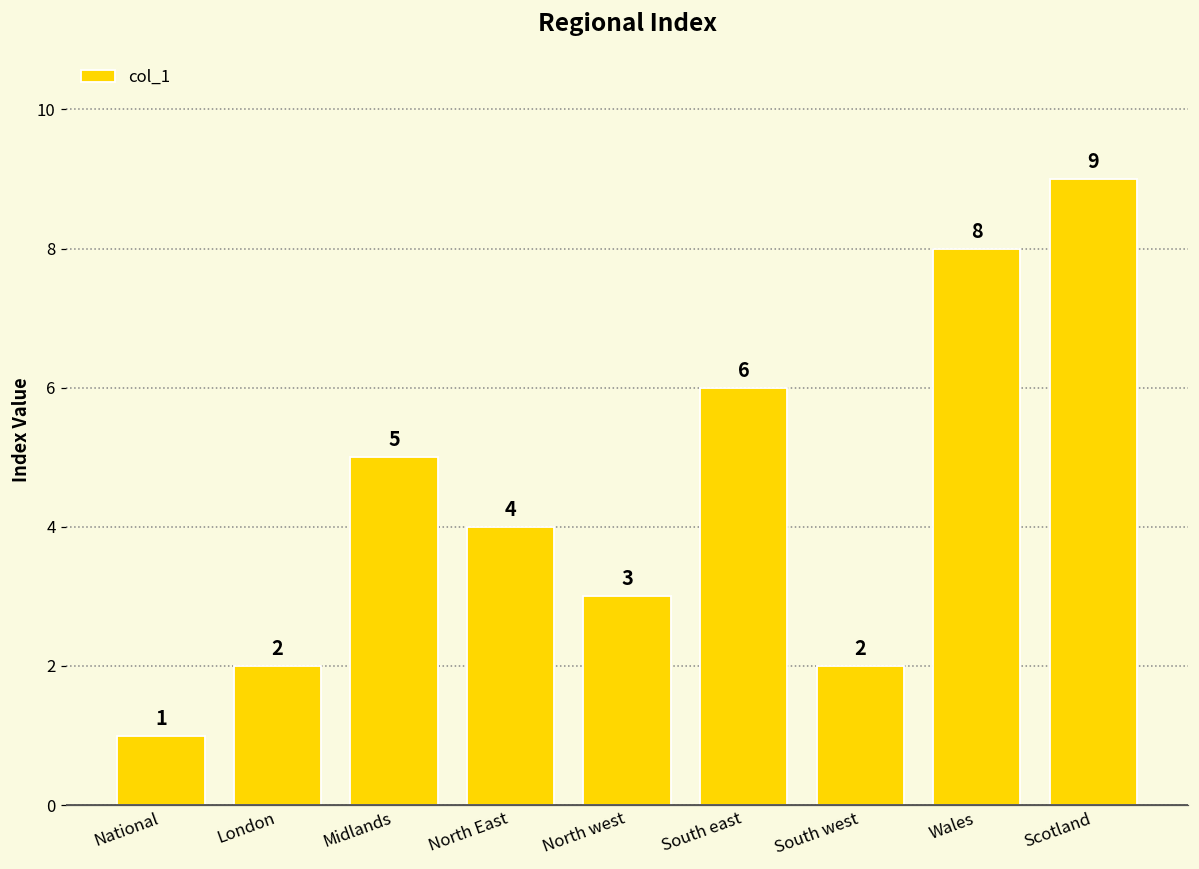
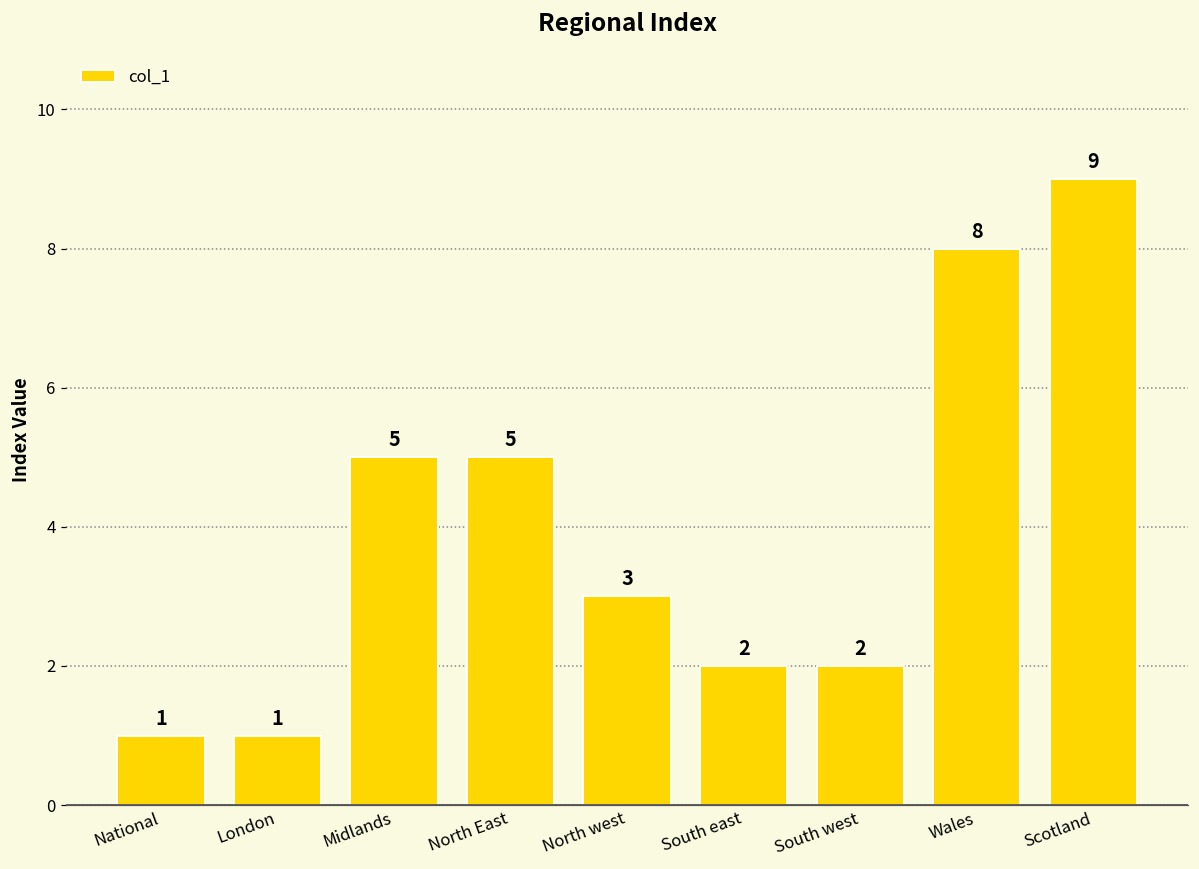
London: 2 -> 1
North East: 4 -> 5
South east: 6 -> 2
